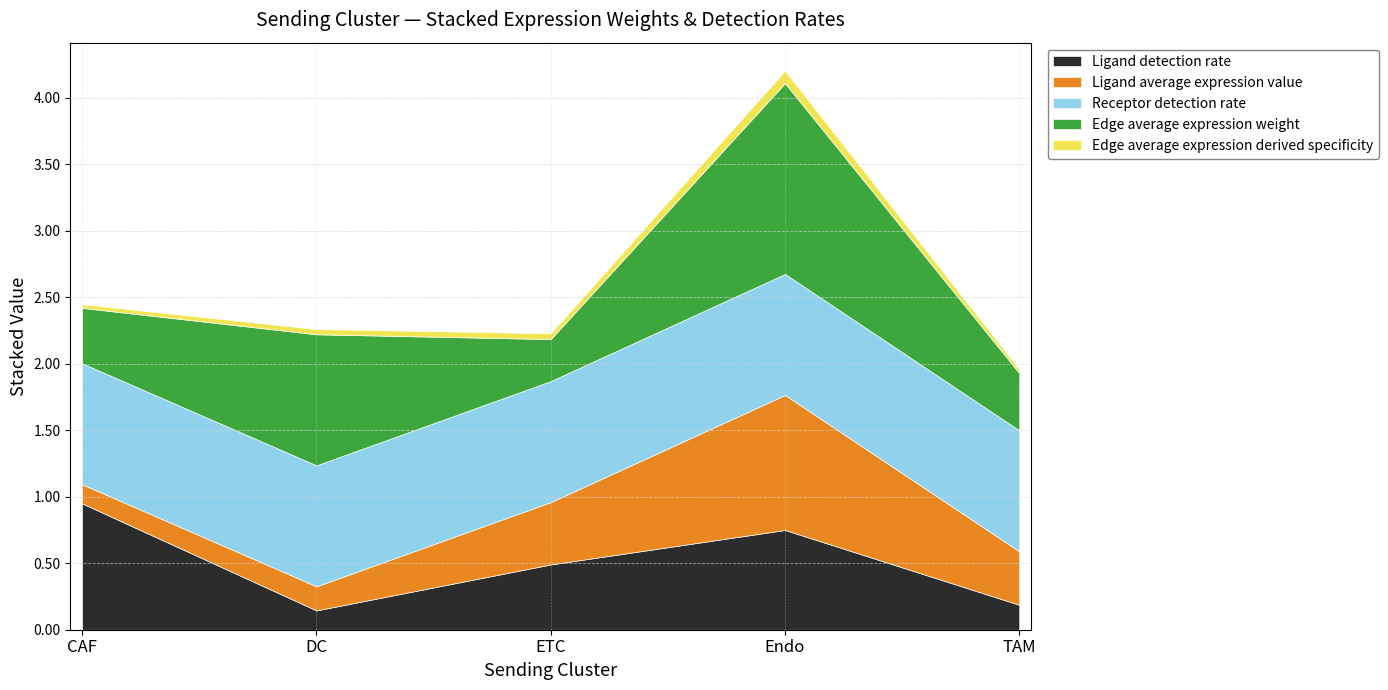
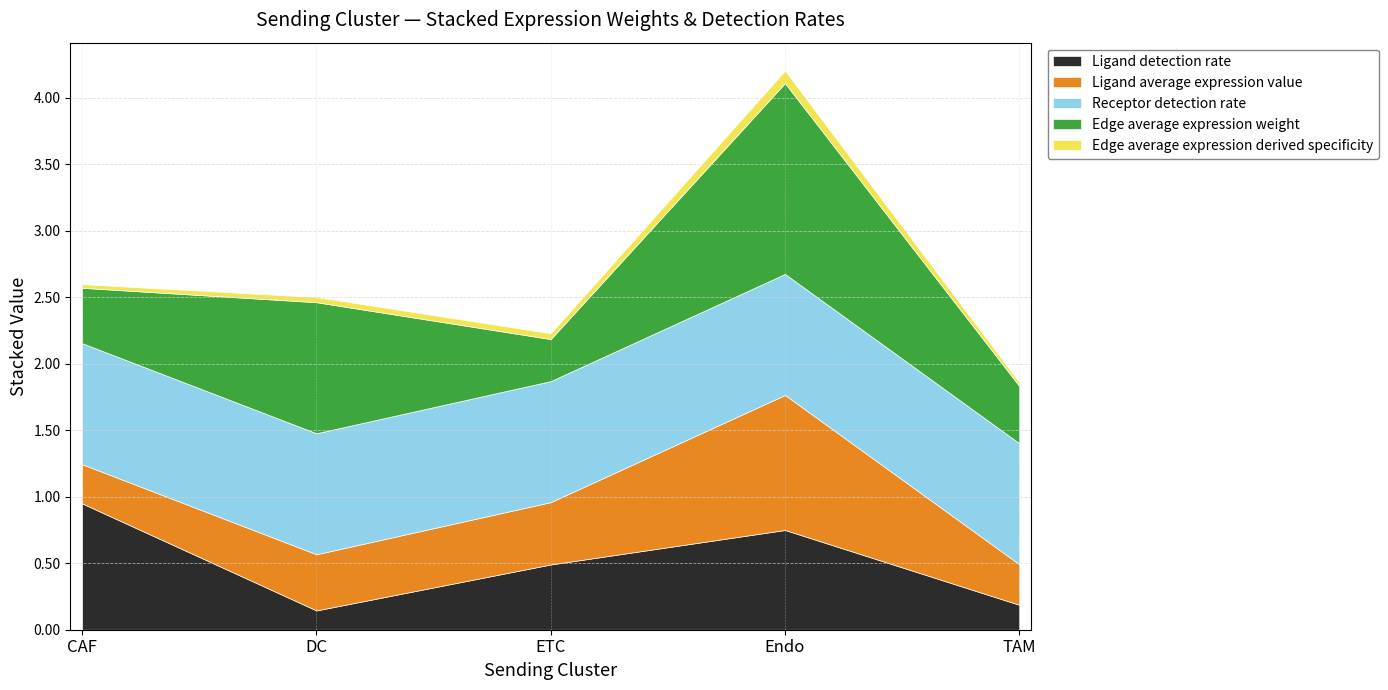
Ligand average expression value, CAF: 0.14 -> 0.29
Ligand average expression value, DC: 0.18 -> 0.42
Ligand average expression value, TAM: 0.40 -> 0.30
